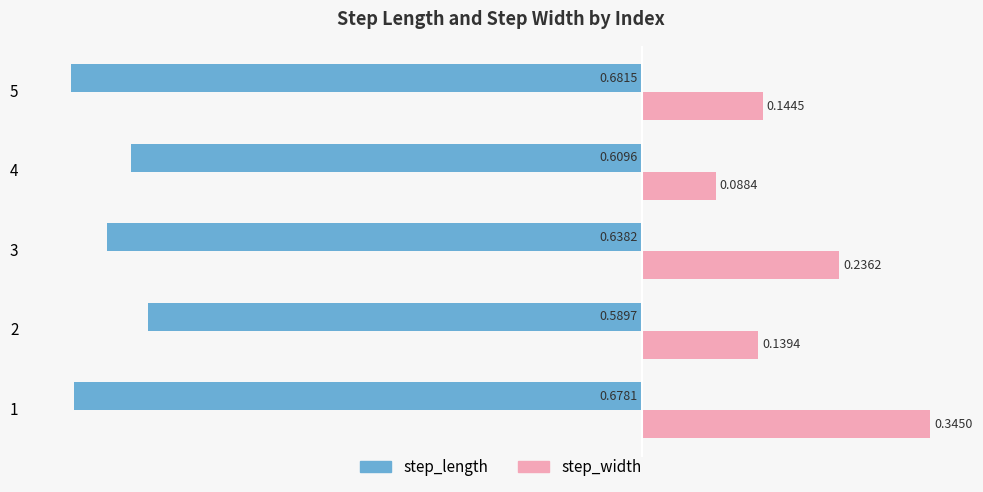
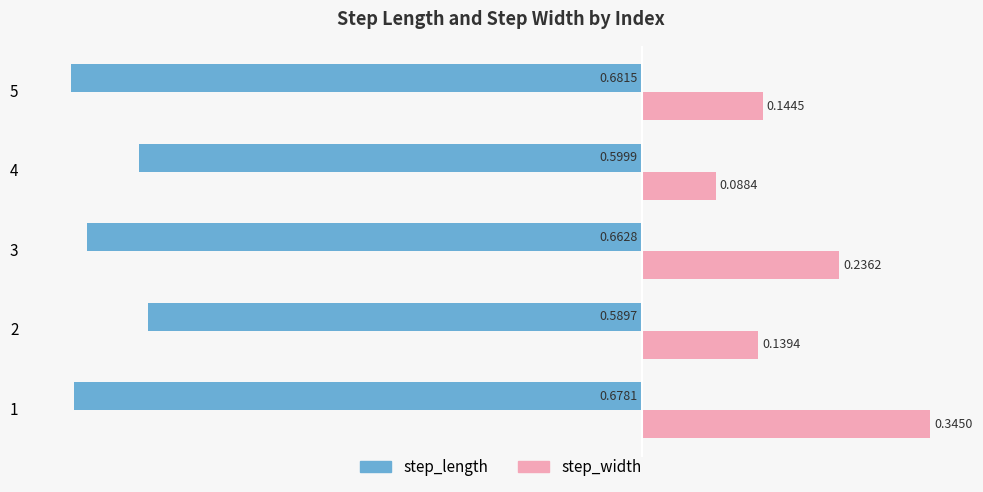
step_length, 4: 0.6096 -> 0.5999
step_length, 3: 0.6382 -> 0.6628
